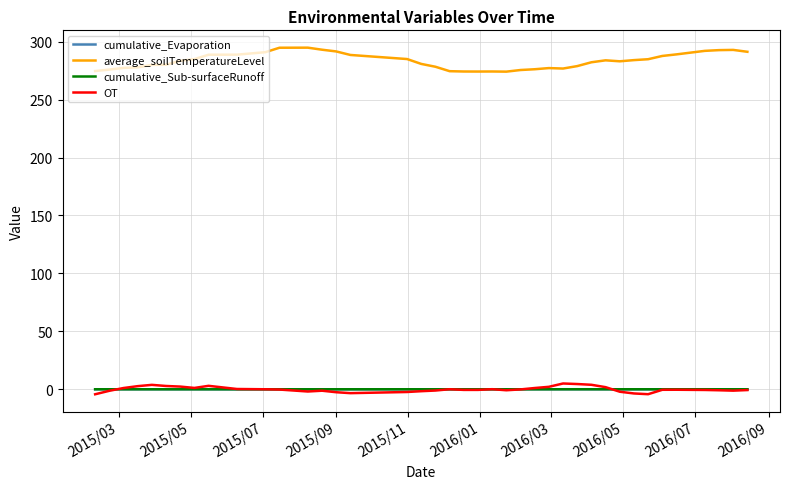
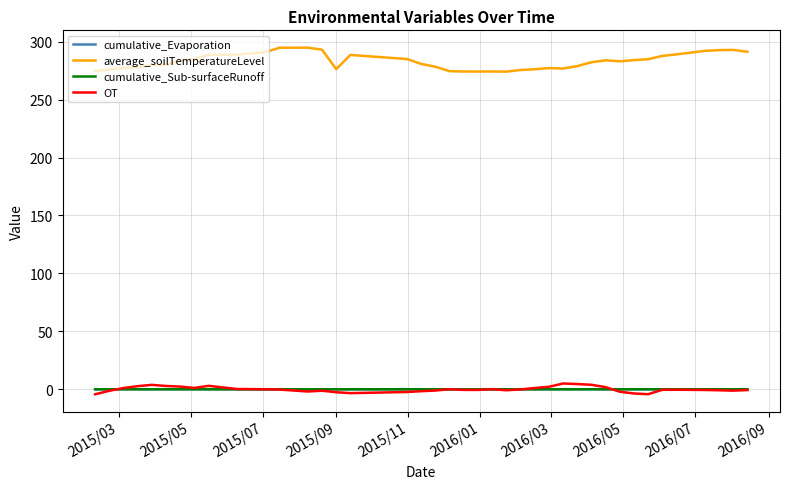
average_soilTemperatureLevel, 2015/09: 292 -> 276
